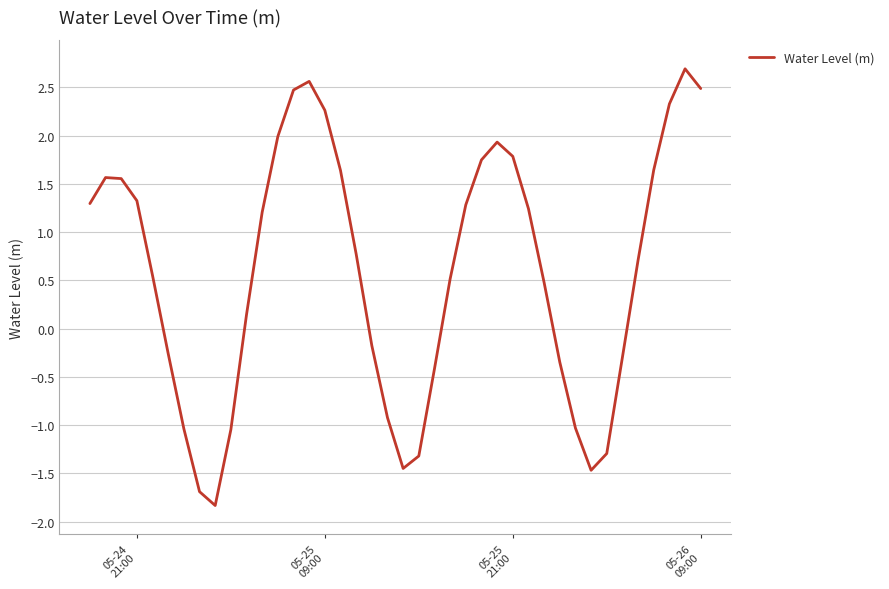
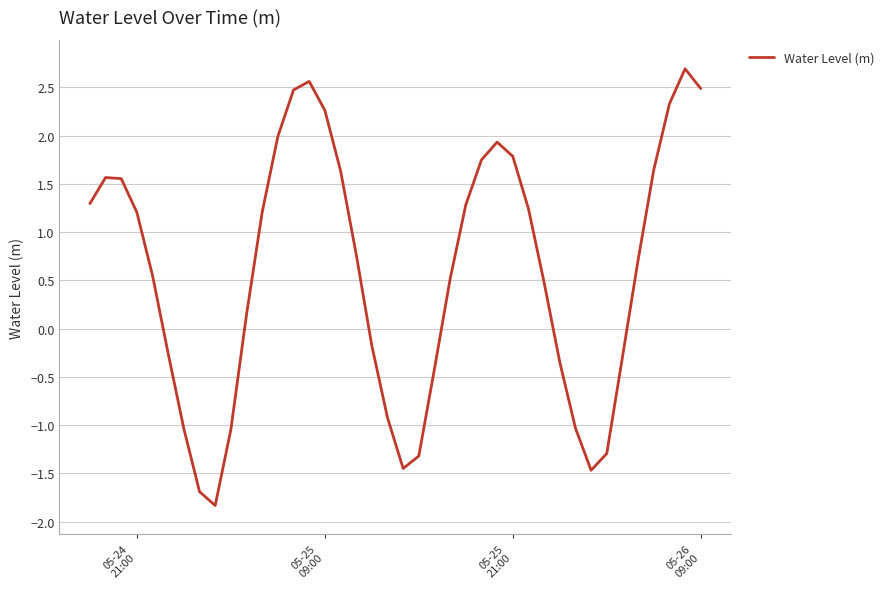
05-24 21:00: 1.3 -> 1.2
